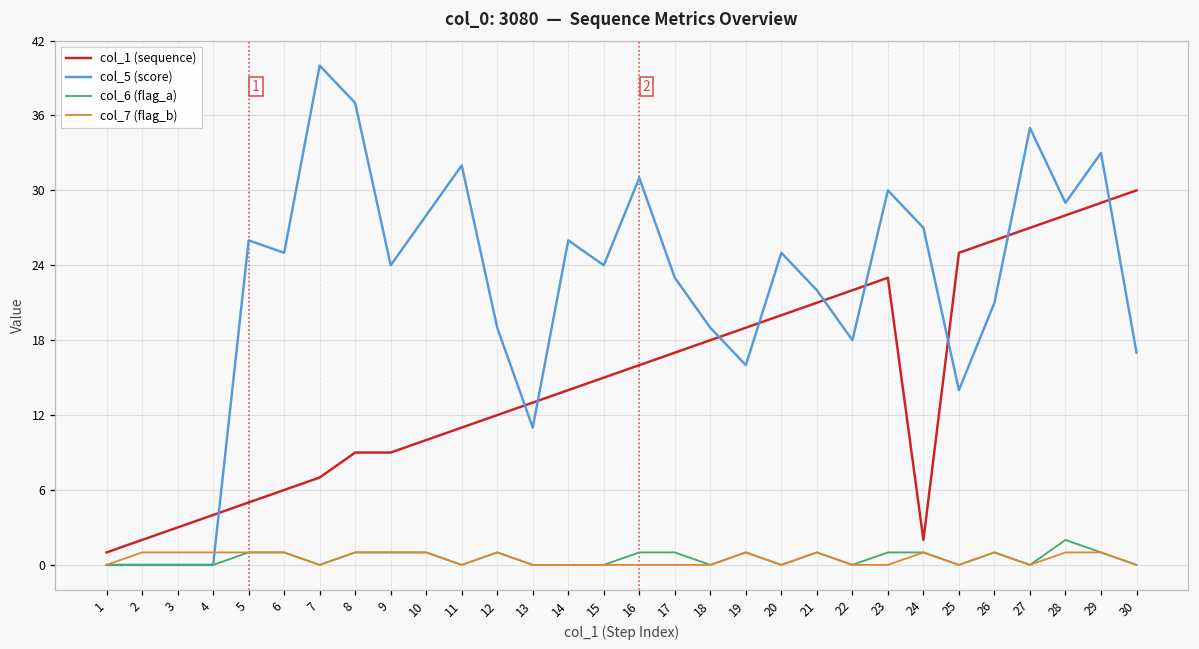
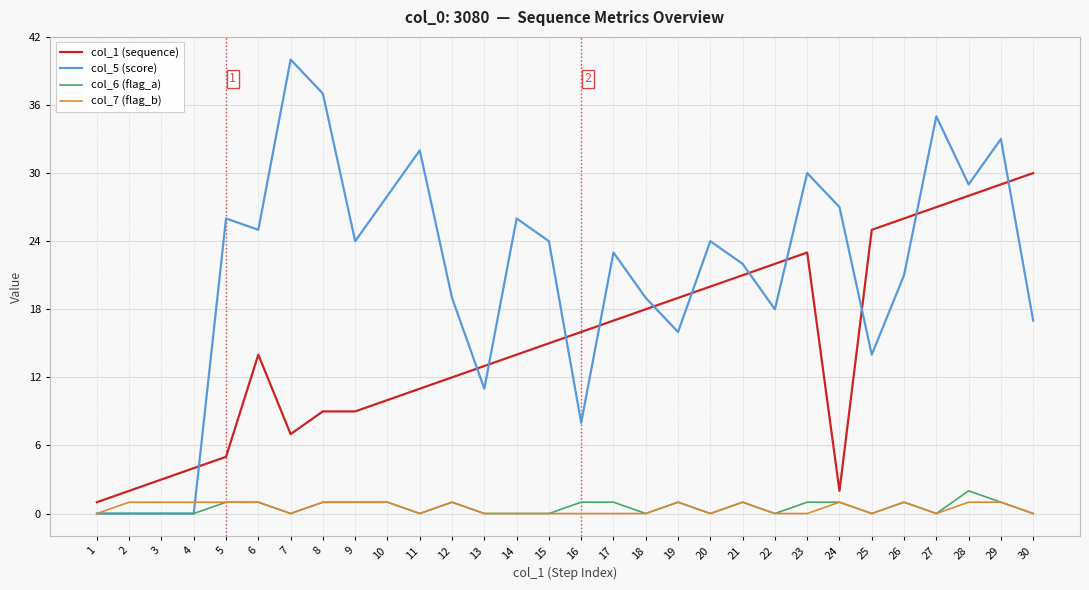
col_1 (sequence), 6: 6 -> 14
col_5 (score), 16: 31 -> 8
col_5 (score), 20: 25 -> 24
